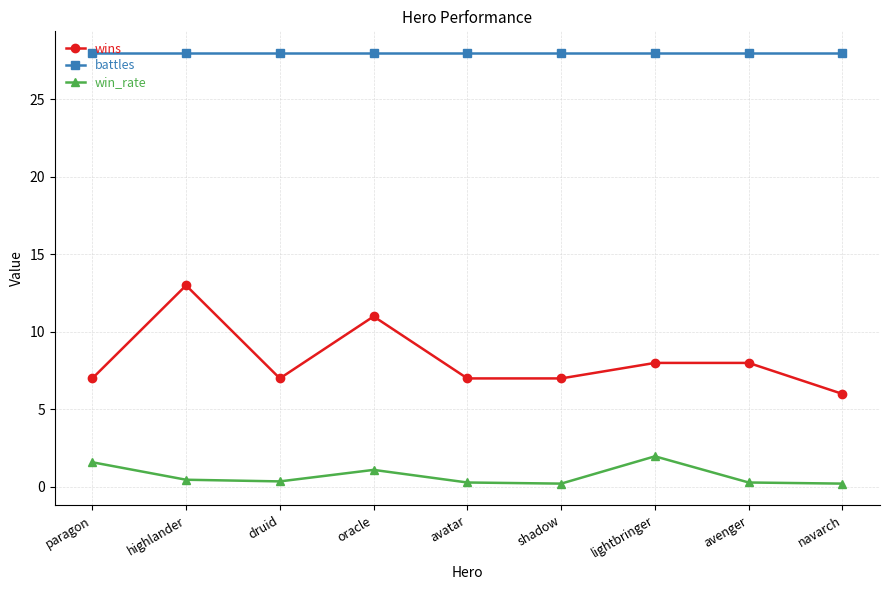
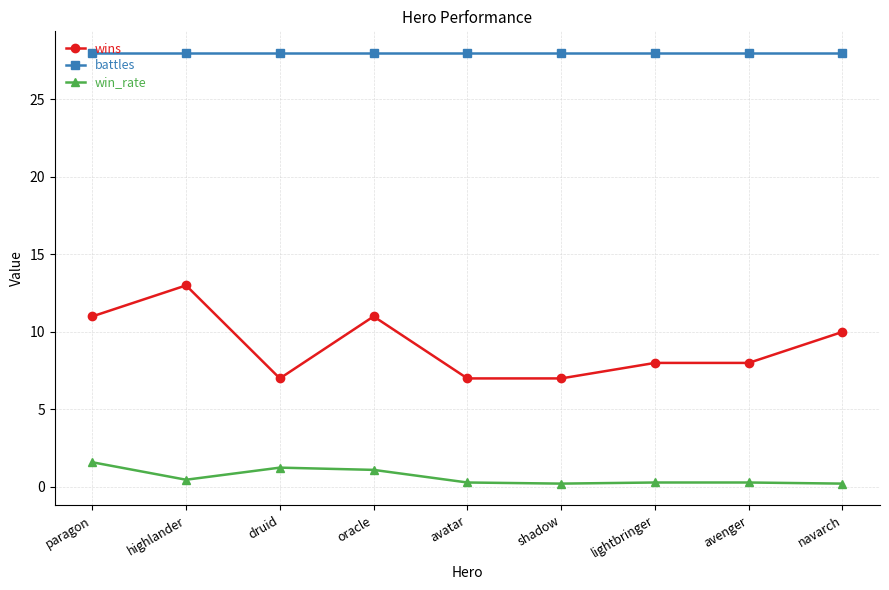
wins, paragon: 7 -> 11
win_rate, druid: 0.4 -> 1.2
win_rate, lightbringer: 2.0 -> 0.3
wins, navarch: 6 -> 10
